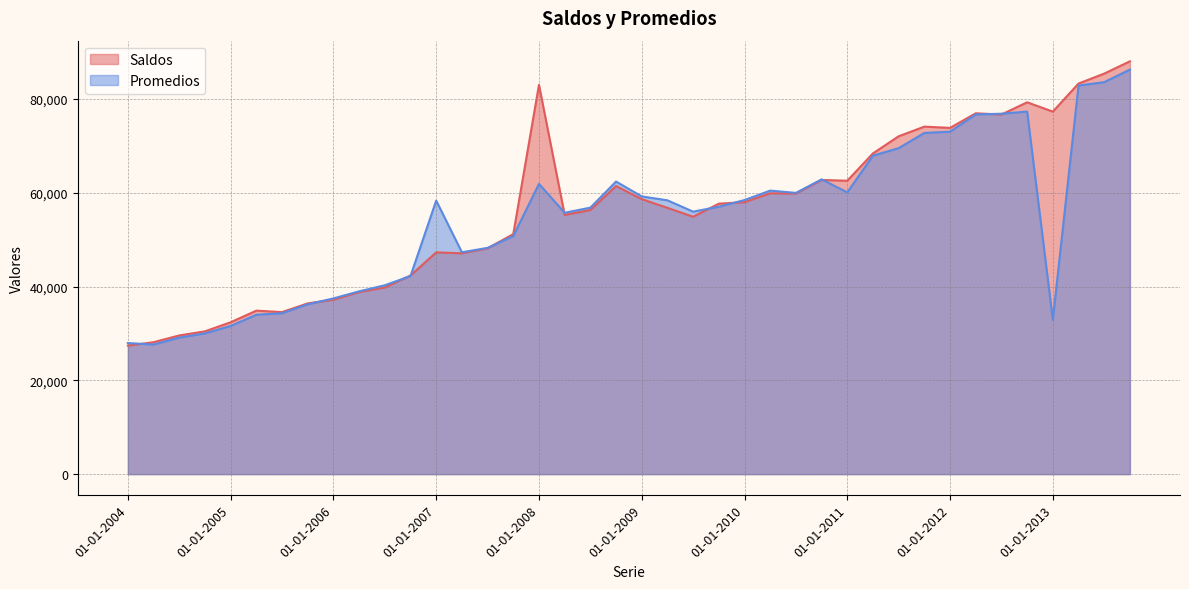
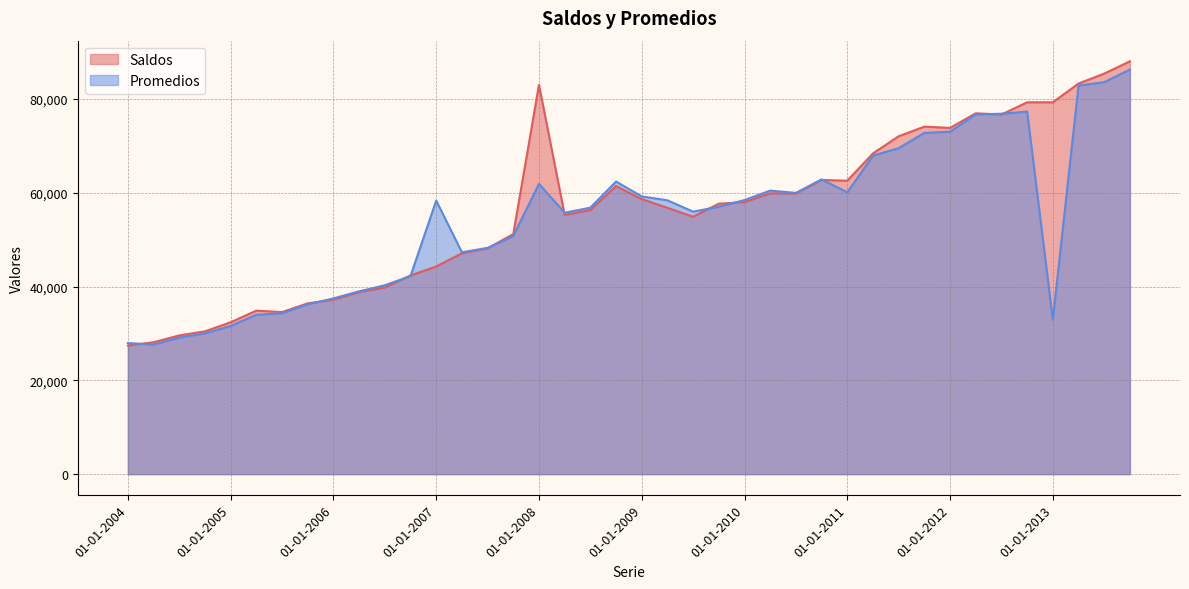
Saldos, 01-01-2007: 47,000 -> 44,000
Saldos, 01-01-2013: 77,000 -> 79,000
